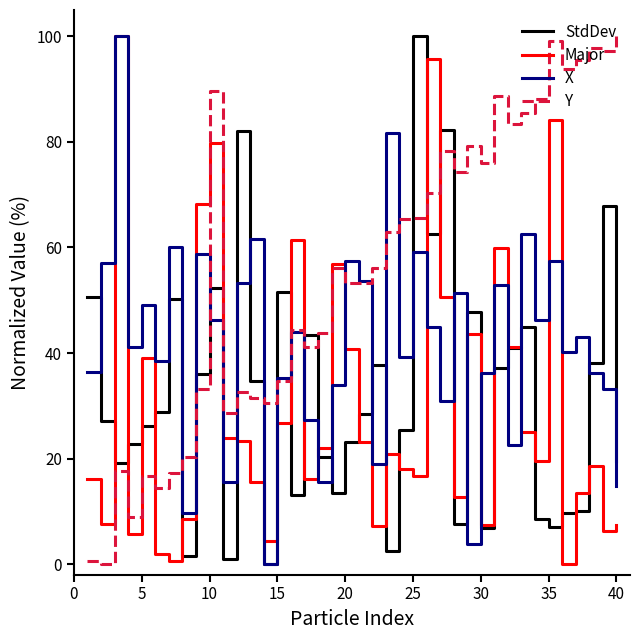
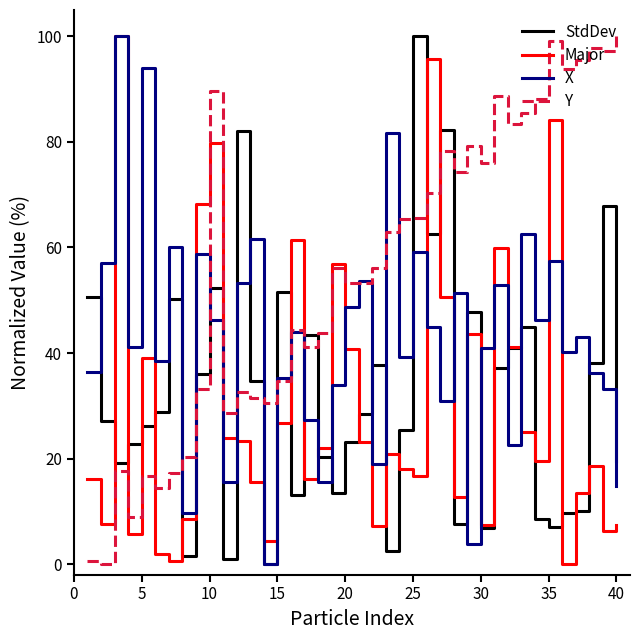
X, 5: 49 -> 94
X, 20: 57 -> 49
X, 30: 36 -> 41
